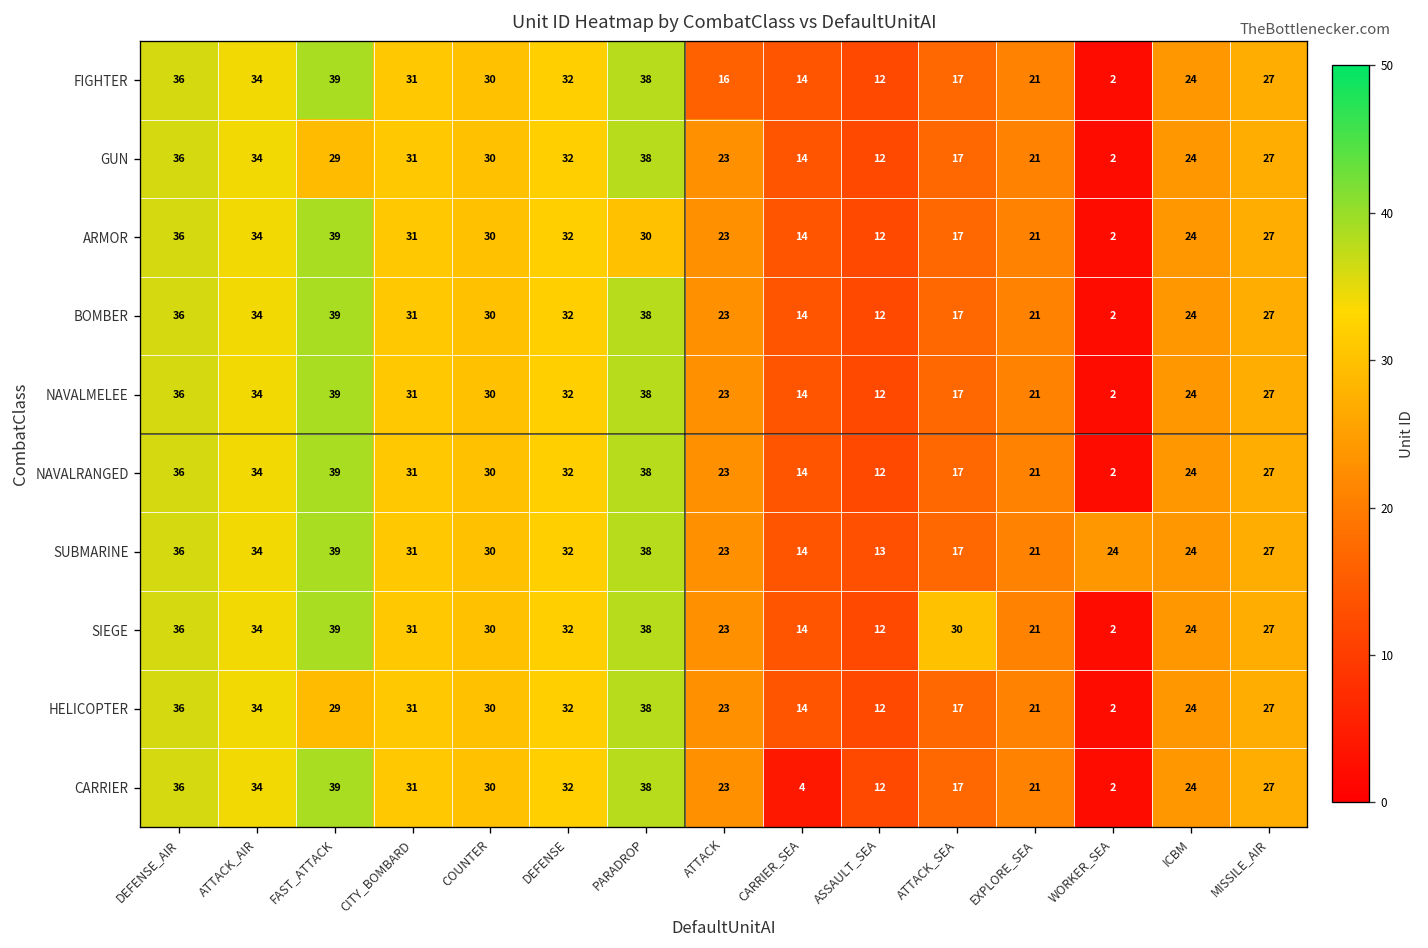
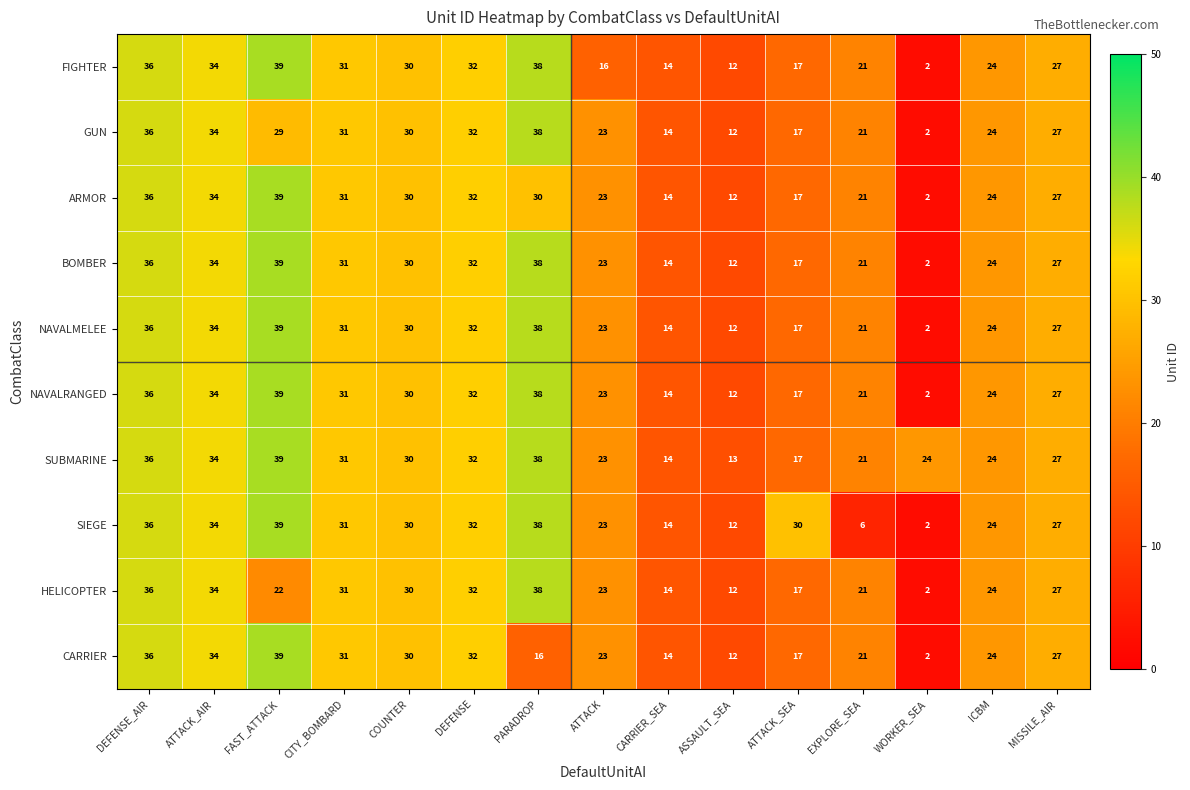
SIEGE, EXPLORE_SEA: 21 -> 6
HELICOPTER, FAST_ATTACK: 29 -> 22
CARRIER, PARADROP: 38 -> 16
CARRIER, CARRIER_SEA: 4 -> 14
